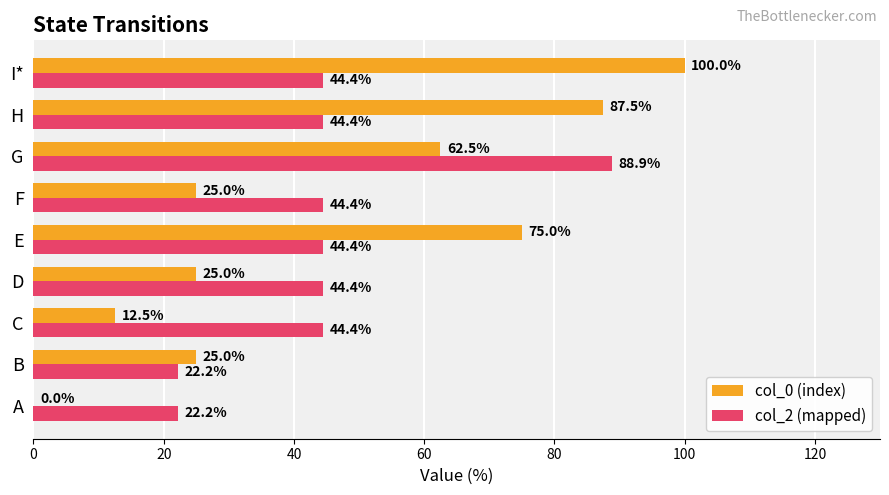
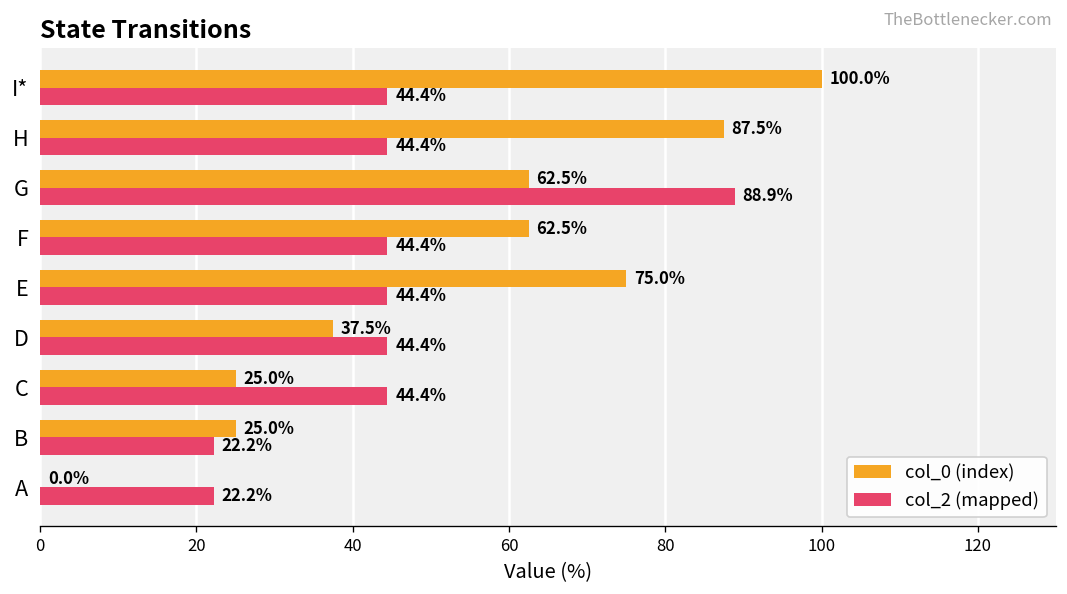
col_0 (index), F: 25.0% -> 62.5%
col_0 (index), D: 25.0% -> 37.5%
col_0 (index), C: 12.5% -> 25.0%
